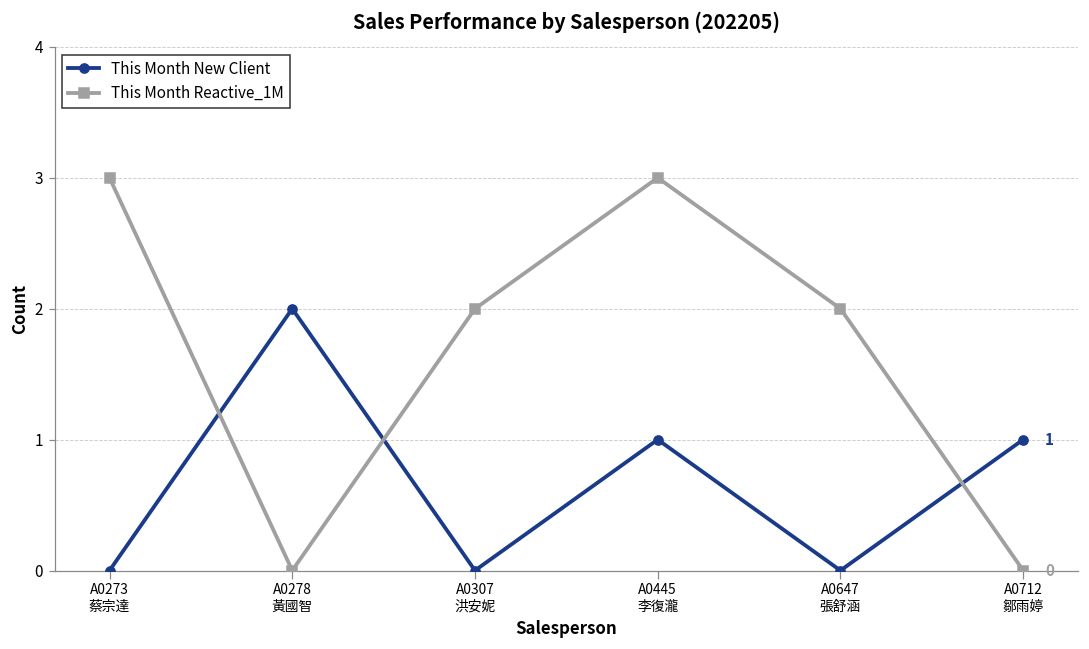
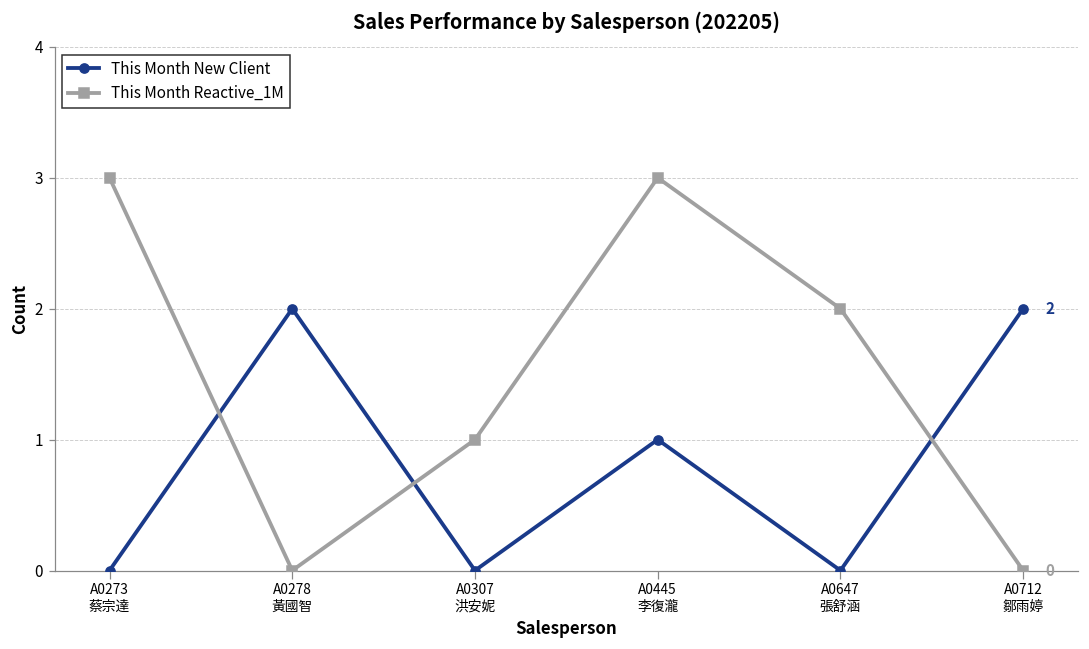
This Month Reactive_1M, A0307 洪安妮: 2 -> 1
This Month New Client, A0712 鄒雨婷: 1 -> 2
